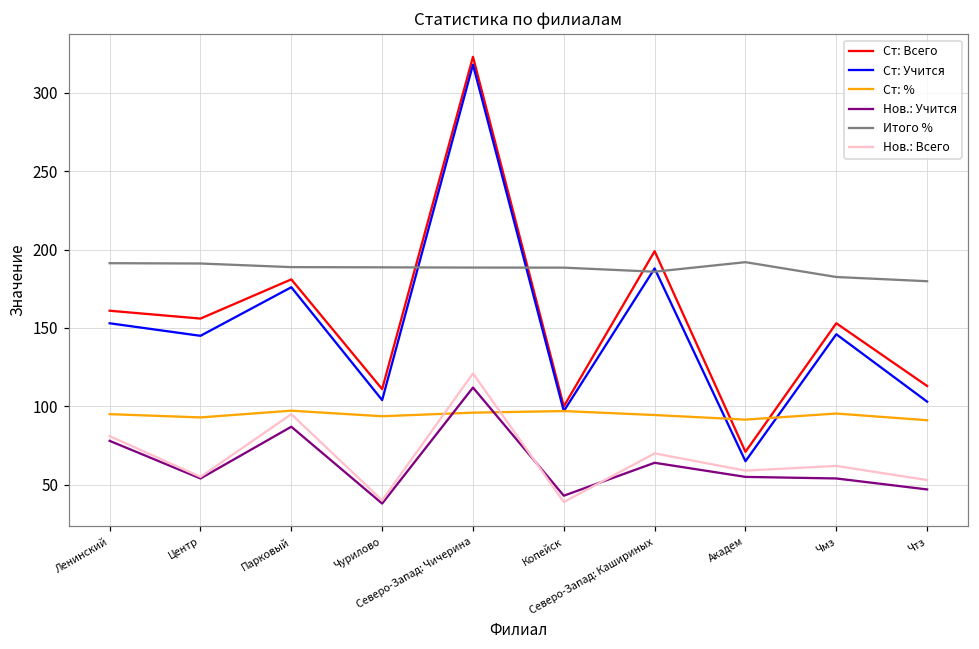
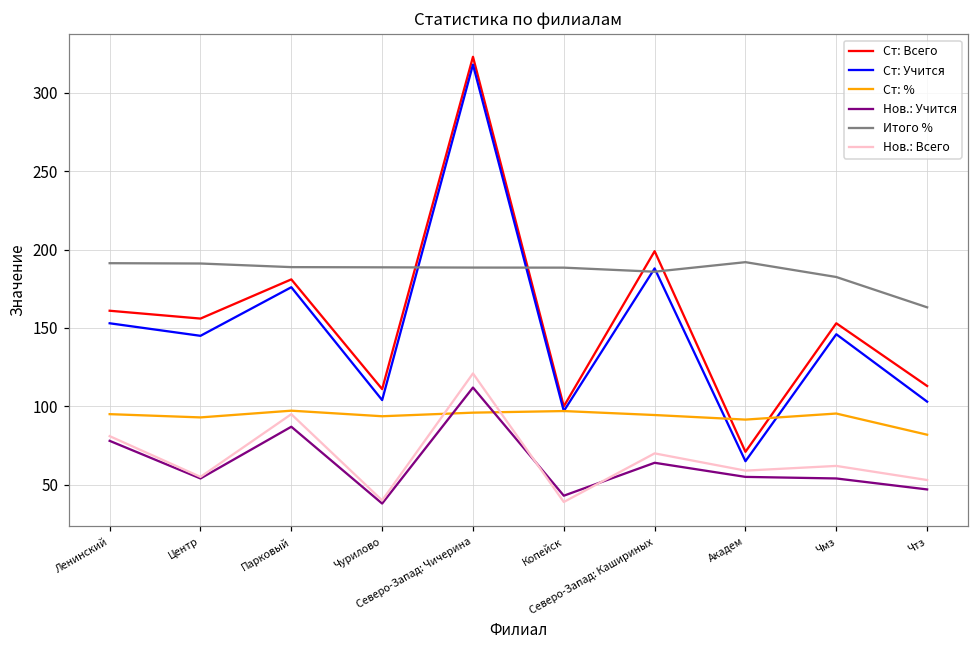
Ст: %, Чтз: 91 -> 82
Итого %, Чтз: 180 -> 163
